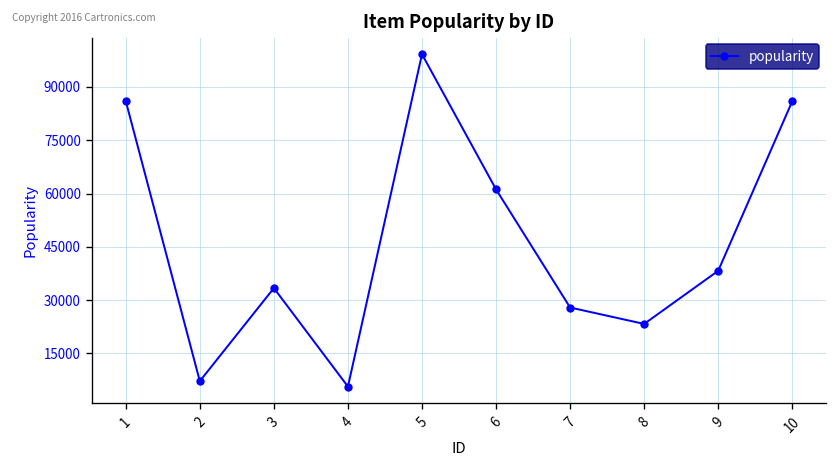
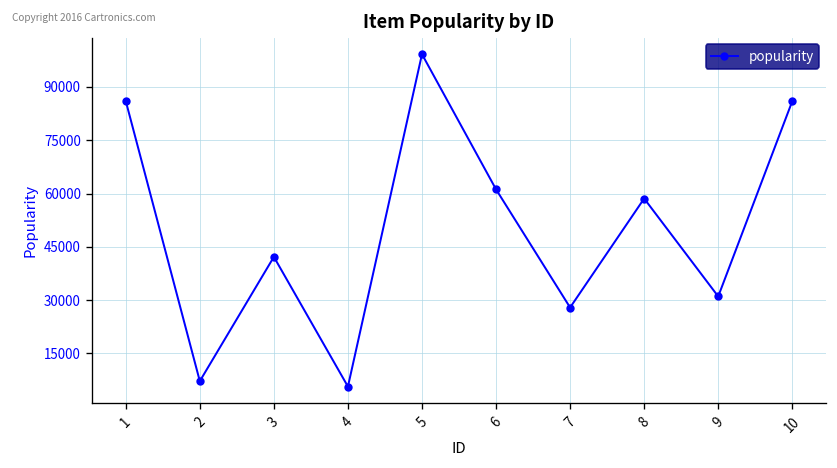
3: 33000 -> 42000
8: 23000 -> 59000
9: 38000 -> 31000
